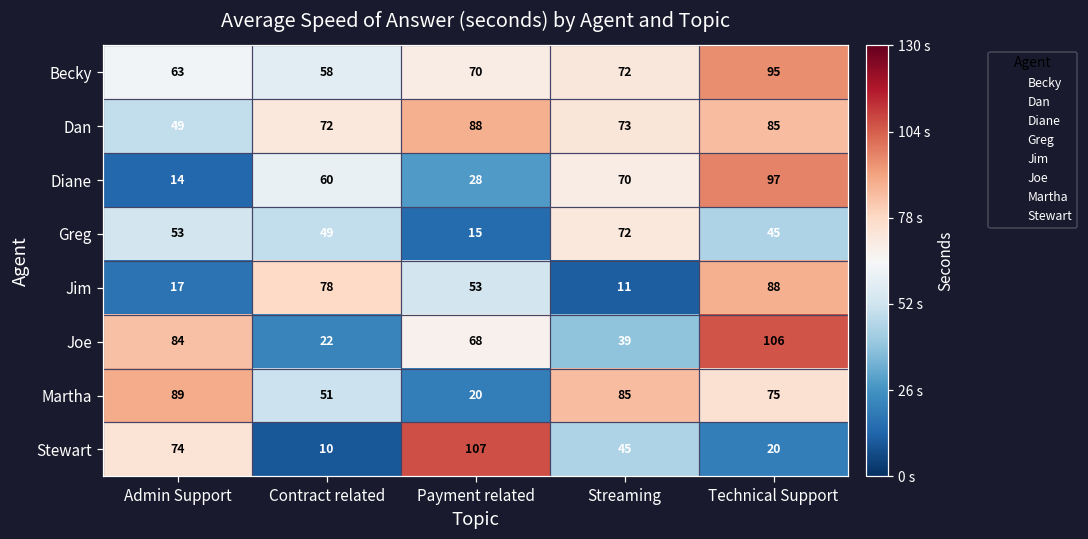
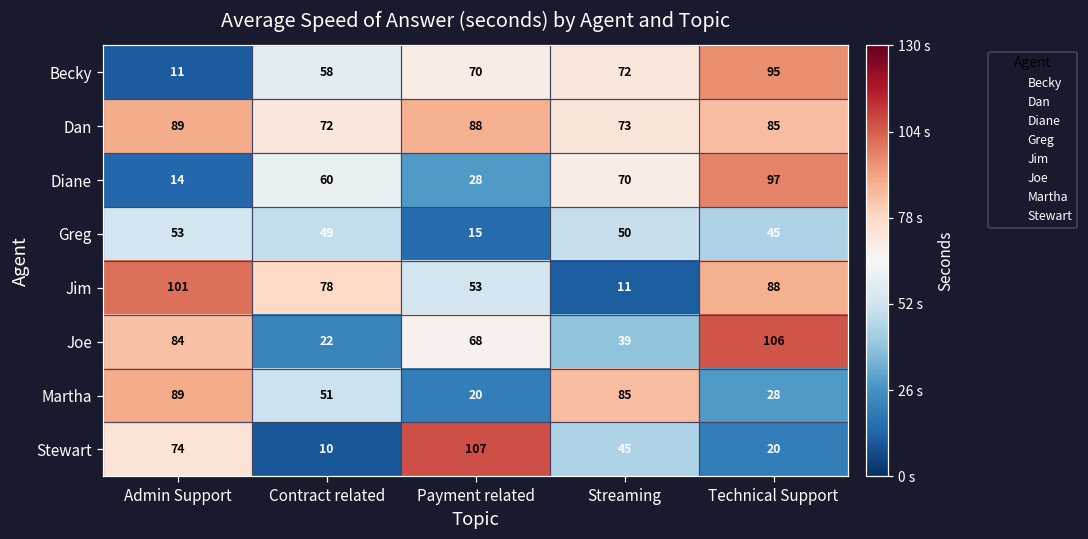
Becky, Admin Support: 63 -> 11
Dan, Admin Support: 49 -> 89
Greg, Streaming: 72 -> 50
Jim, Admin Support: 17 -> 101
Martha, Technical Support: 75 -> 28
